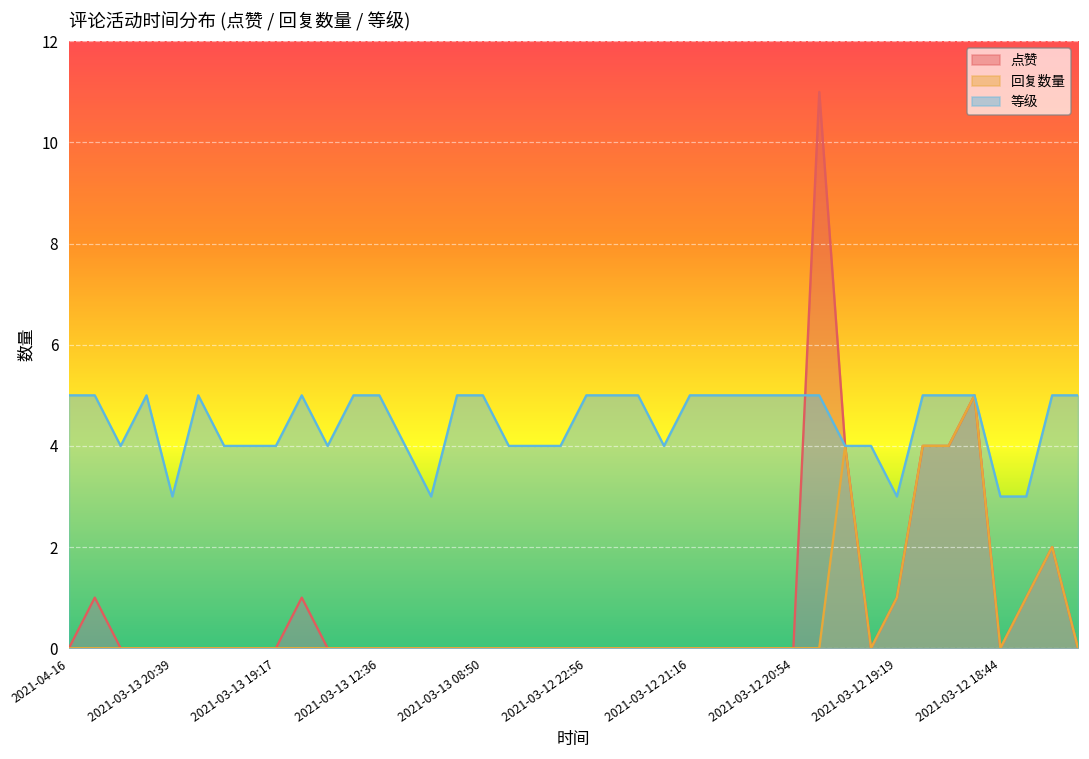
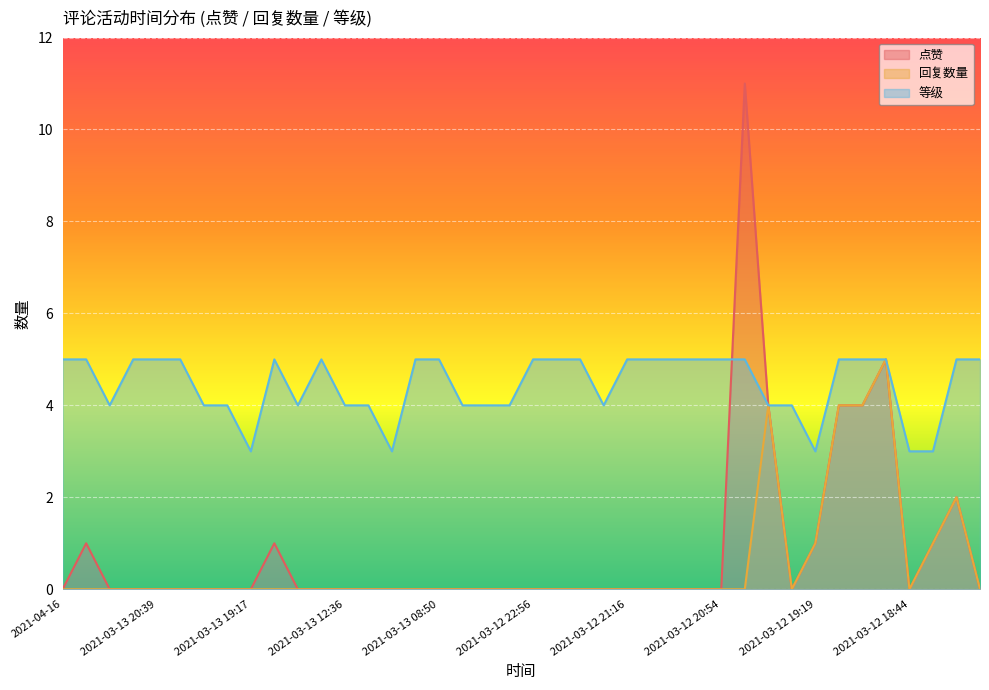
等级, 2021-03-13 20:39: 3 -> 5
等级, 2021-03-13 19:17: 4 -> 3
等级, 2021-03-13 12:36: 5 -> 4
